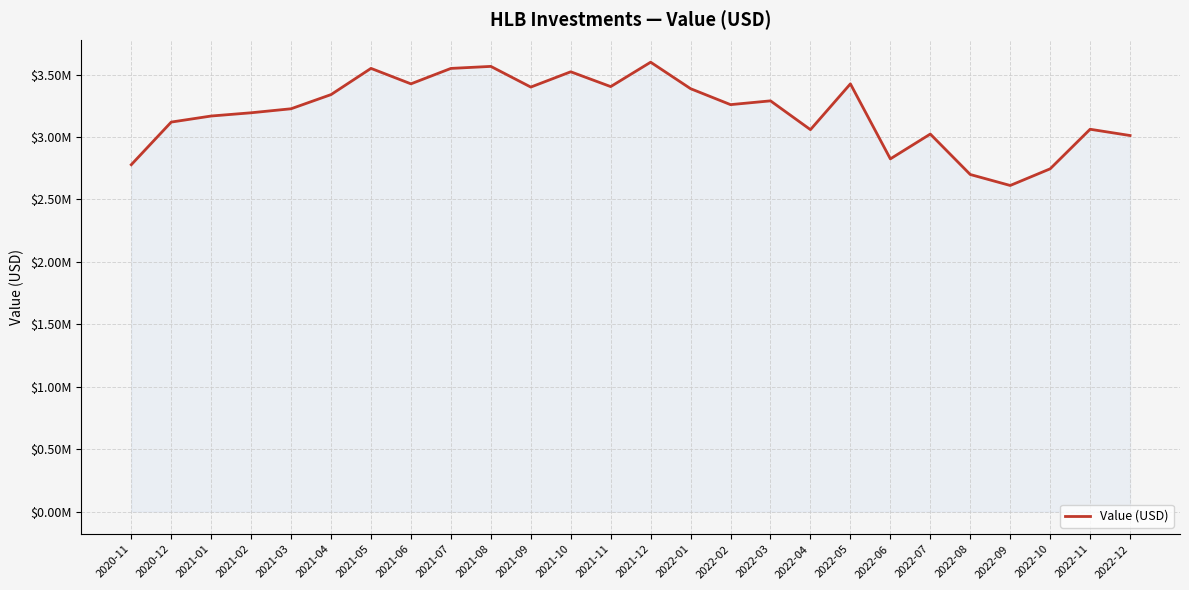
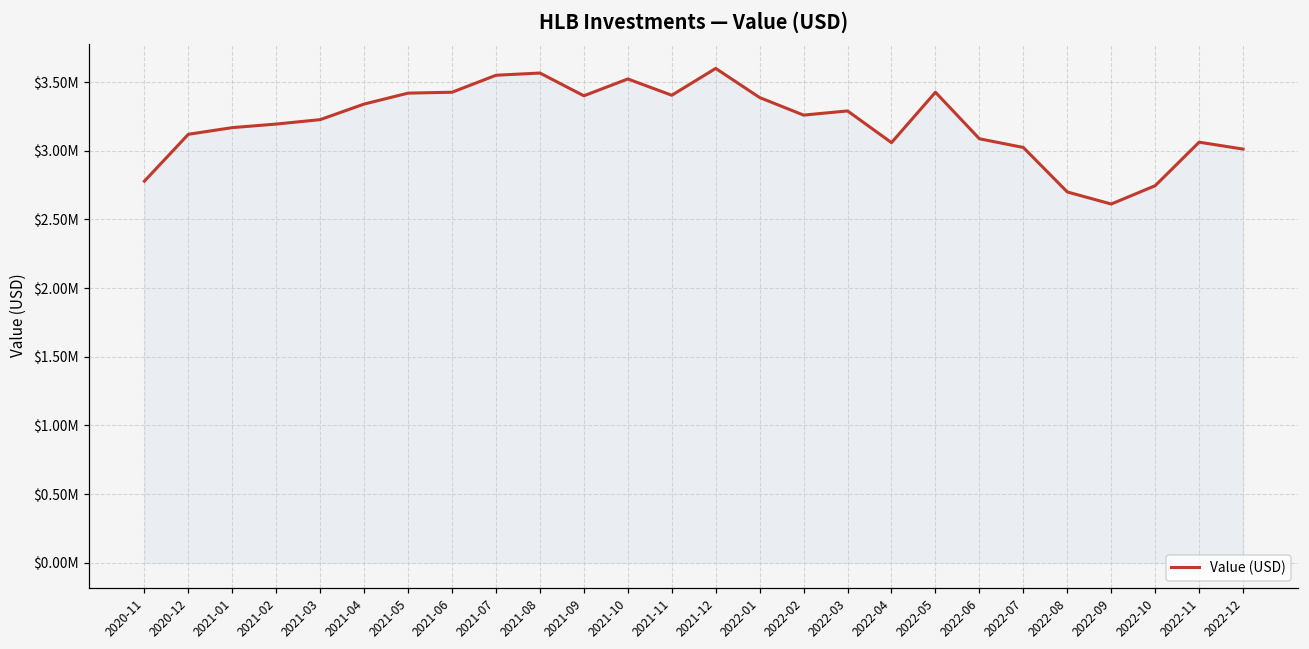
2021-05: $3550000 -> $3420000
2022-06: $2820000 -> $3090000
